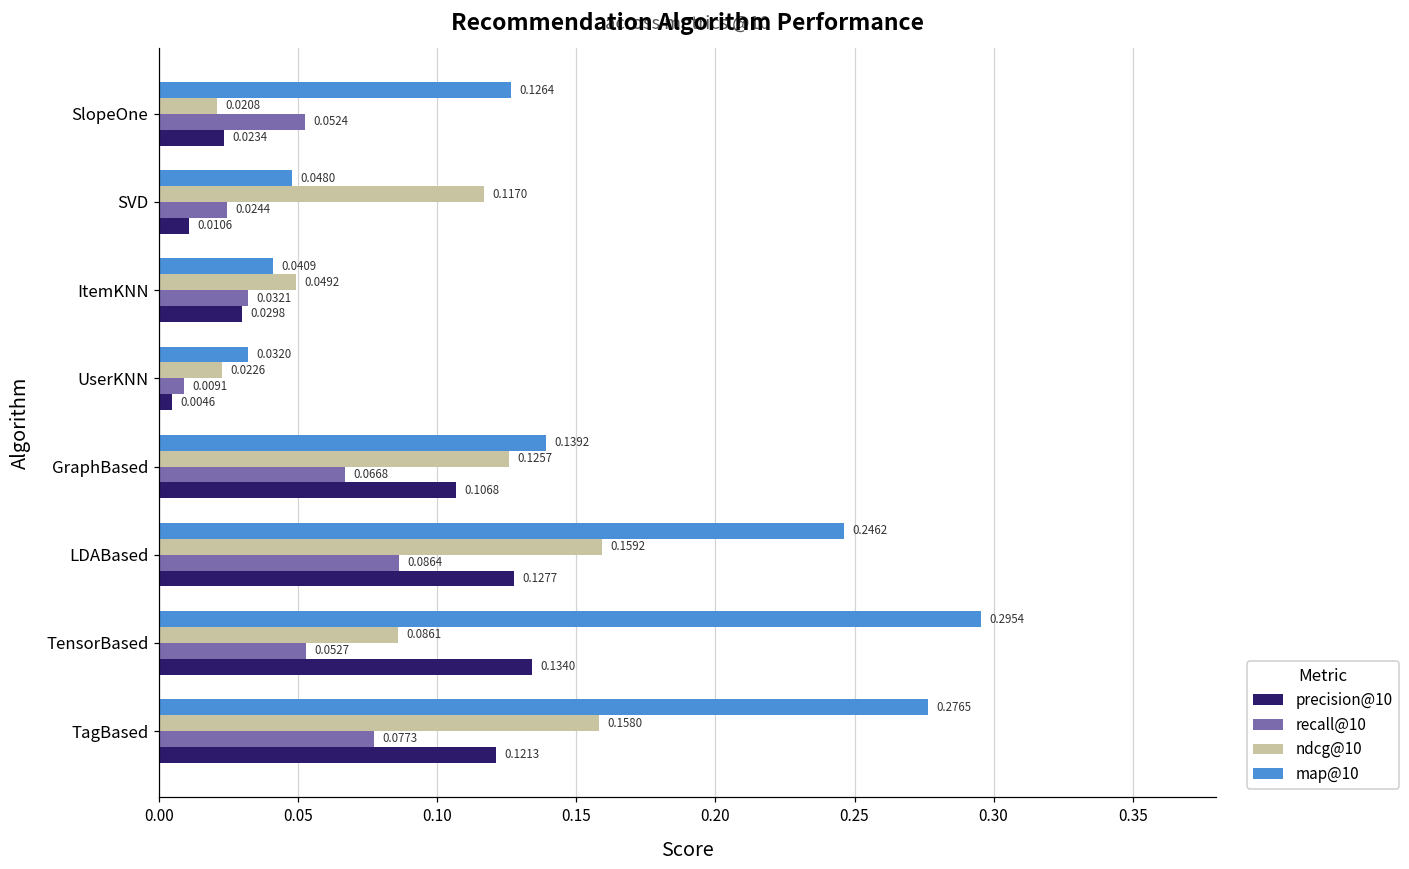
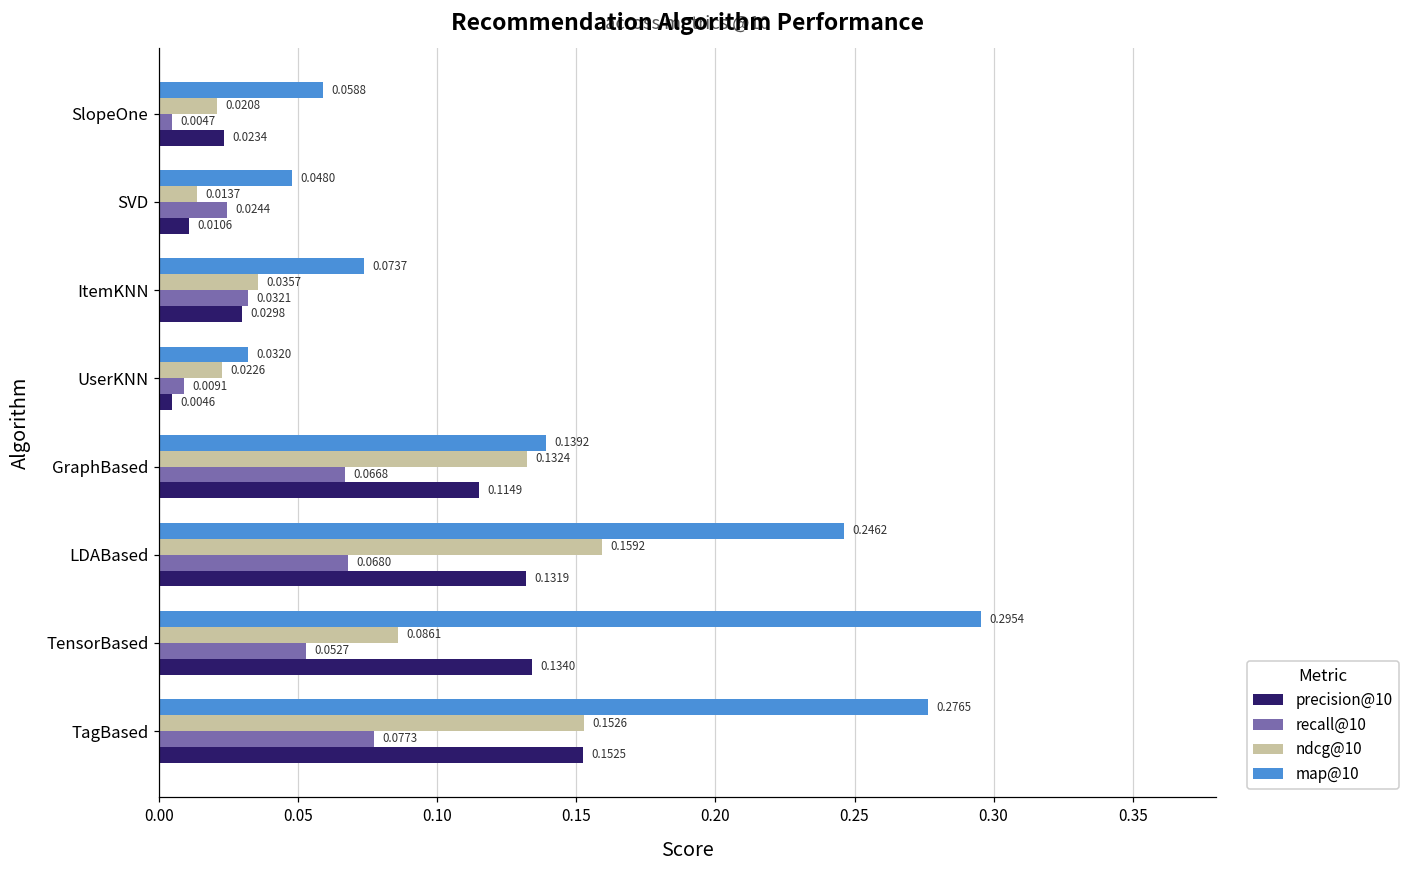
map@10, SlopeOne: 0.1264 -> 0.0588
recall@10, SlopeOne: 0.0524 -> 0.0047
ndcg@10, SVD: 0.1170 -> 0.0137
map@10, ItemKNN: 0.0409 -> 0.0737
ndcg@10, ItemKNN: 0.0492 -> 0.0357
ndcg@10, GraphBased: 0.1257 -> 0.1324
precision@10, GraphBased: 0.1068 -> 0.1149
recall@10, LDABased: 0.0864 -> 0.0680
precision@10, LDABased: 0.1277 -> 0.1319
ndcg@10, TagBased: 0.1580 -> 0.1526
precision@10, TagBased: 0.1213 -> 0.1525
